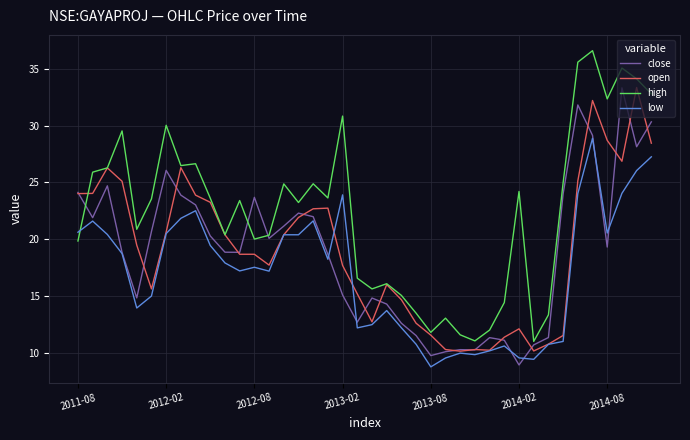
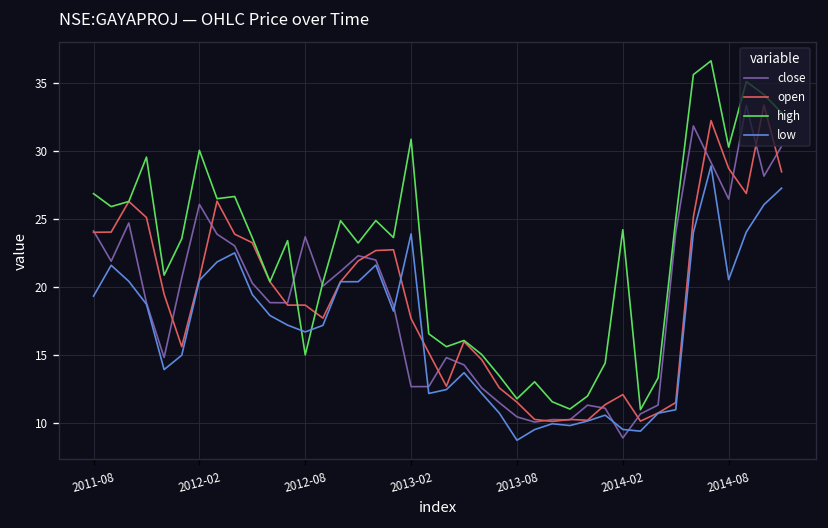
high, 2011-08: 19.8 -> 26.9
low, 2011-08: 20.6 -> 19.3
high, 2012-08: 20.0 -> 15.0
low, 2012-08: 17.5 -> 16.7
close, 2013-02: 15.1 -> 12.7
close, 2013-08: 9.8 -> 10.5
close, 2014-08: 19.3 -> 26.5
high, 2014-08: 32.3 -> 30.3
